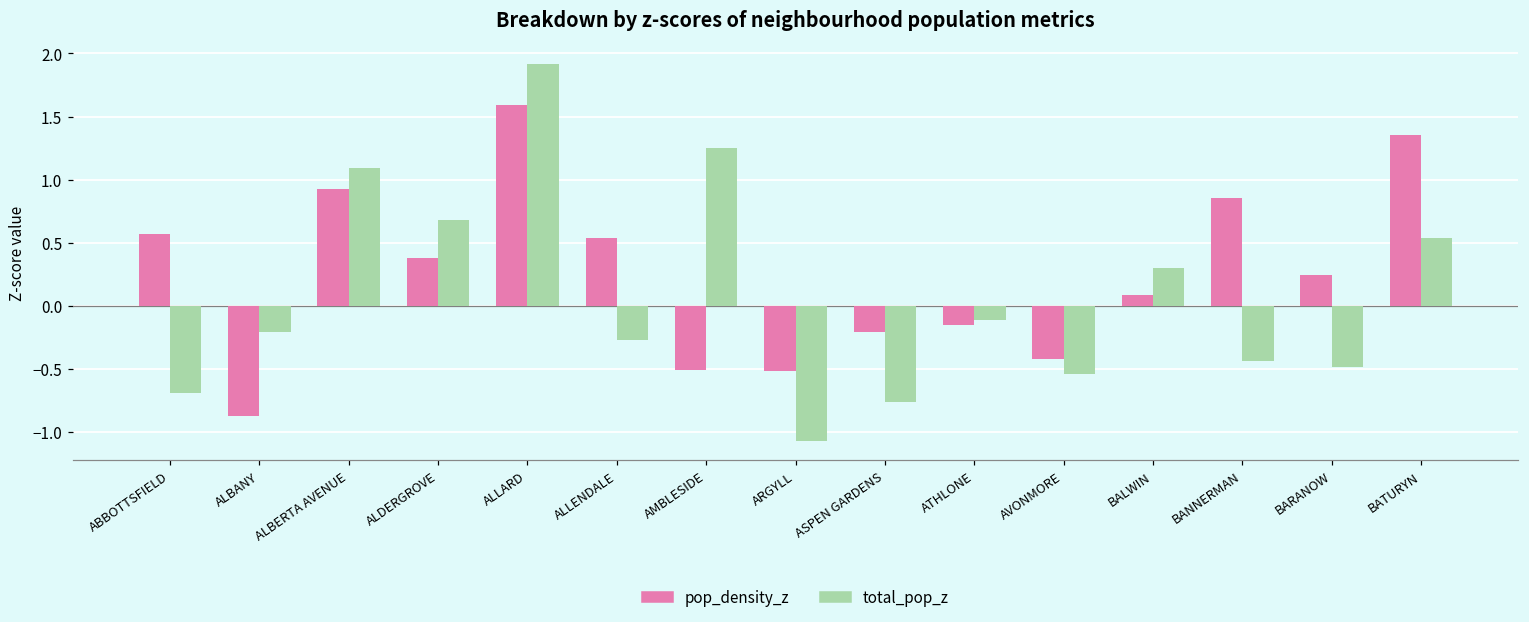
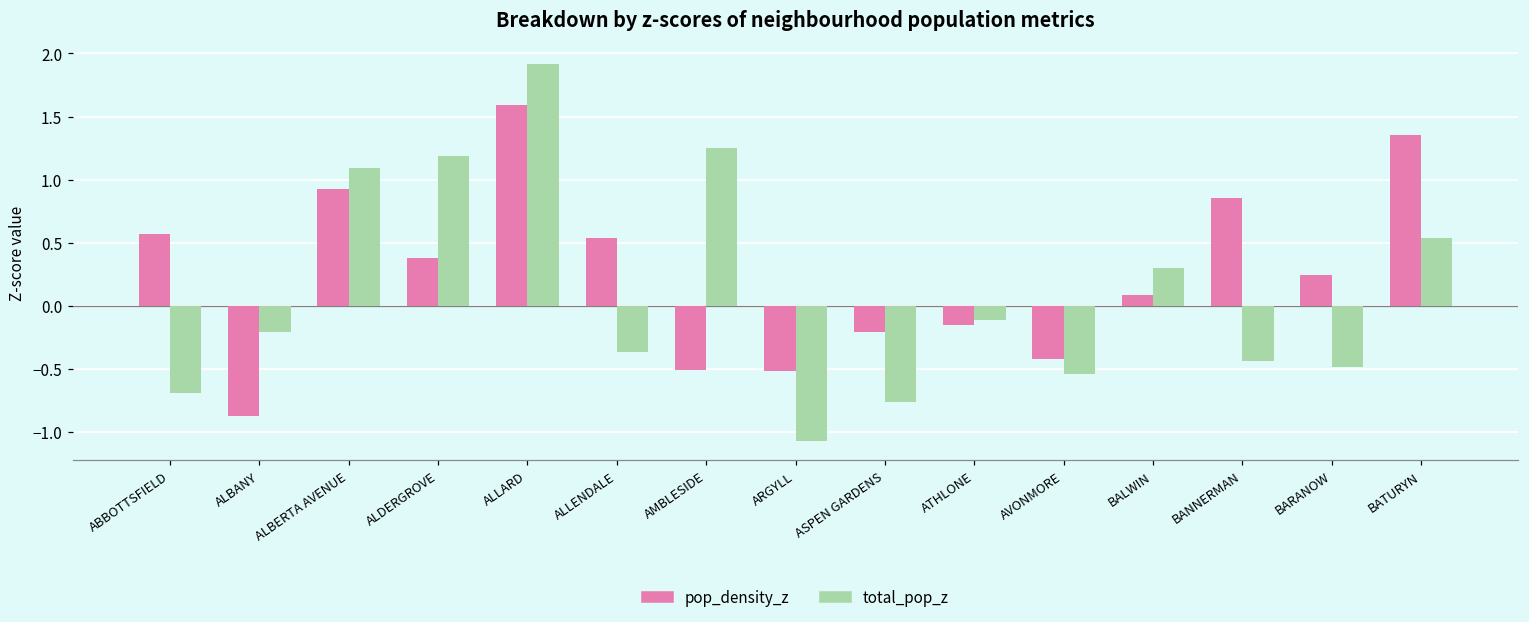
total_pop_z, ALDERGROVE: 0.68 -> 1.19
total_pop_z, ALLENDALE: -0.27 -> -0.36
